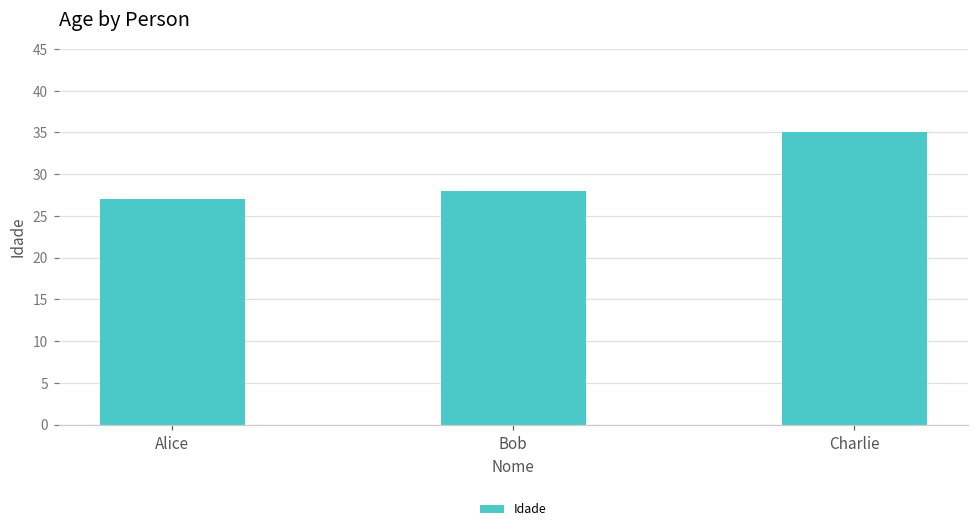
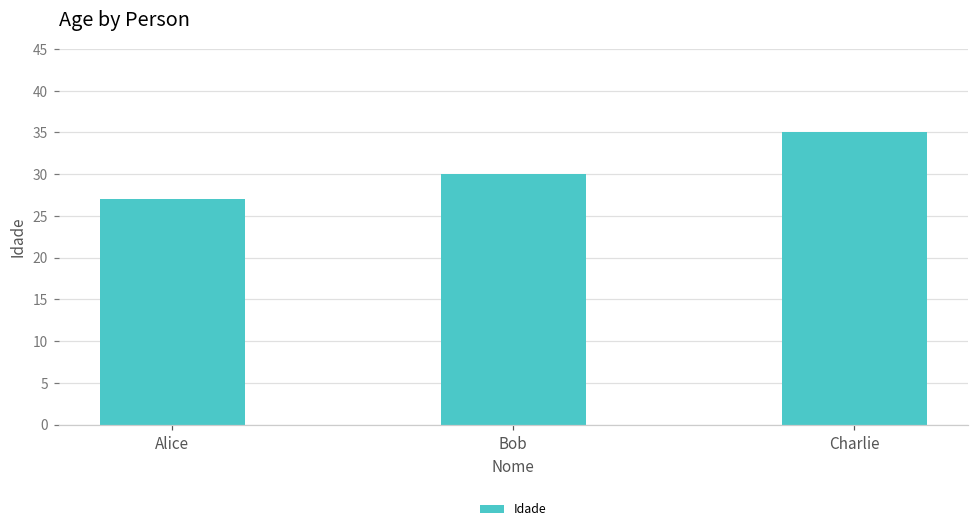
Bob: 28 -> 30
